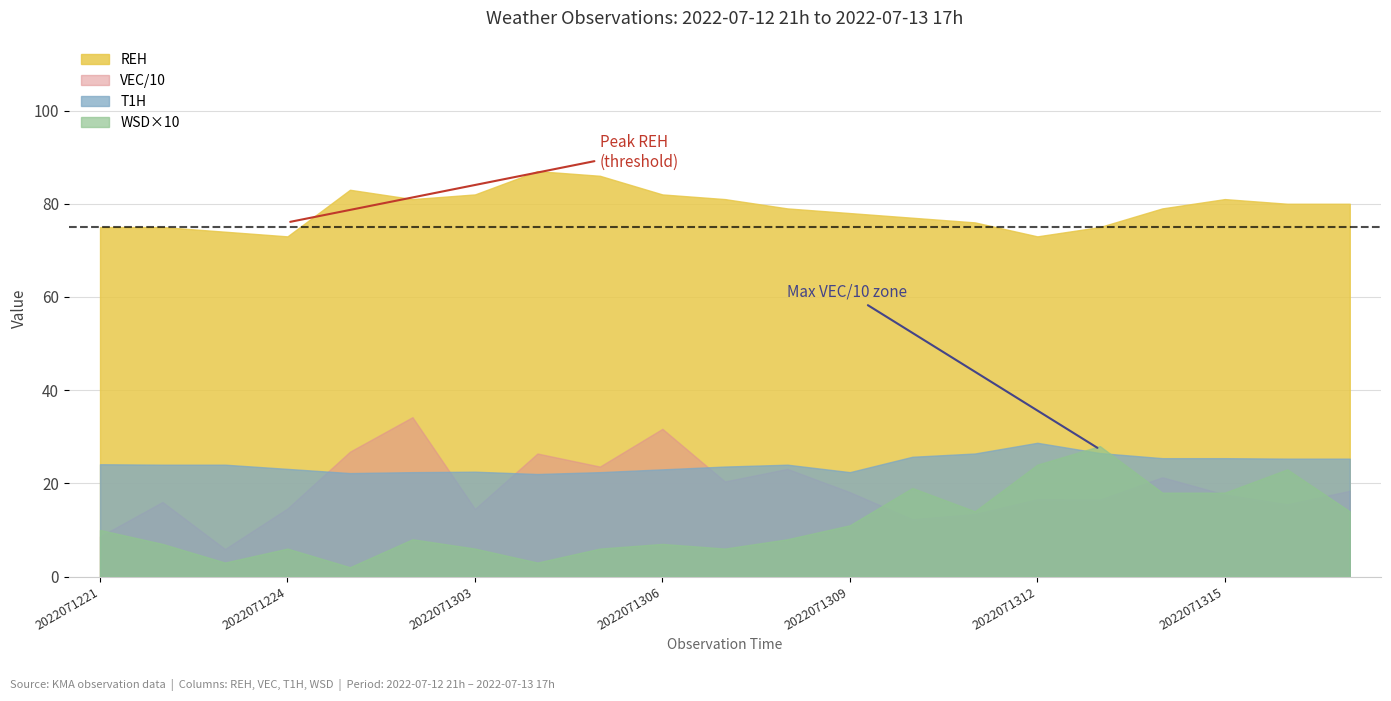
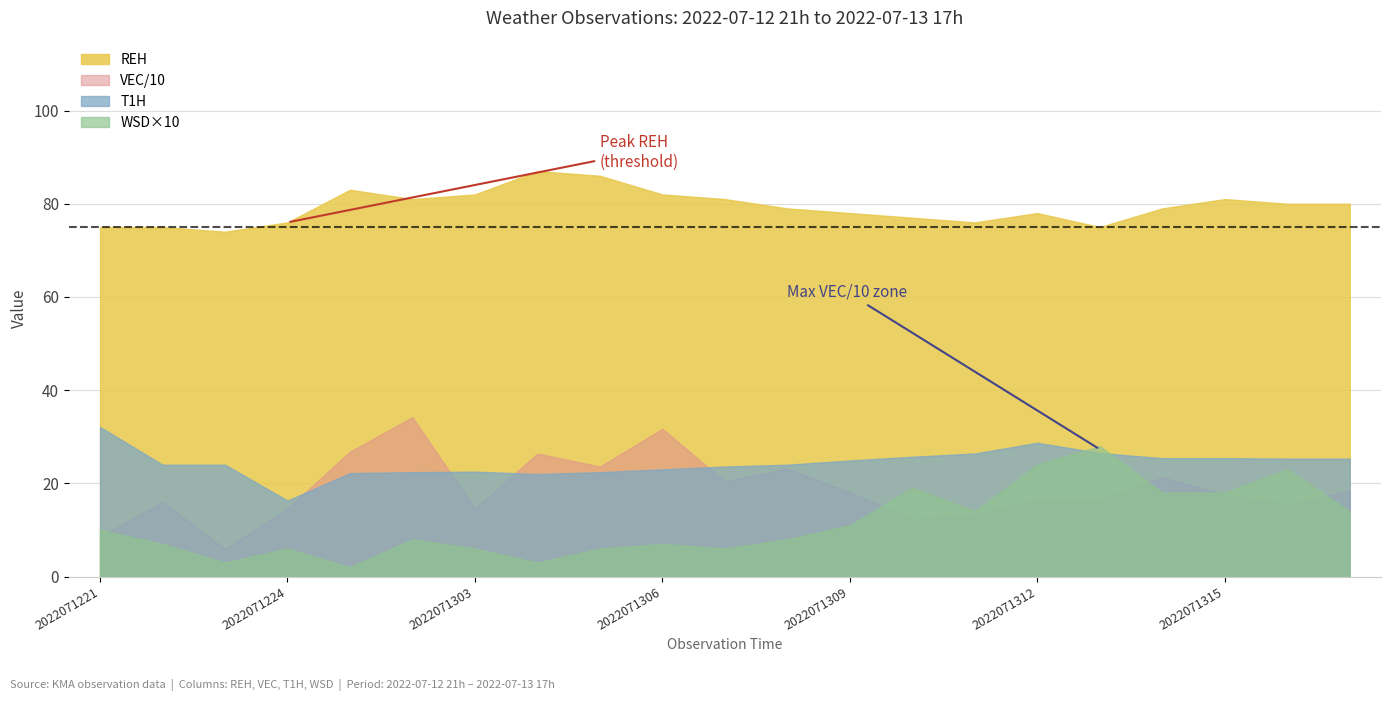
T1H, 2022071221: 24 -> 32
REH, 2022071224: 73 -> 76
T1H, 2022071224: 23 -> 16
T1H, 2022071309: 22 -> 25
REH, 2022071312: 73 -> 78
